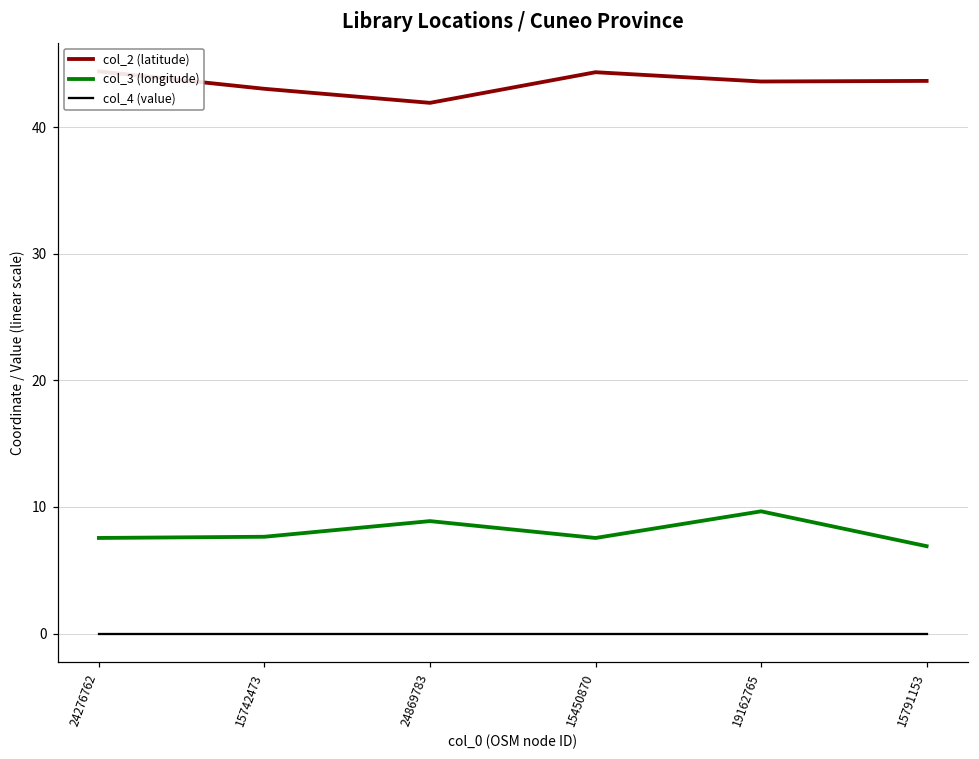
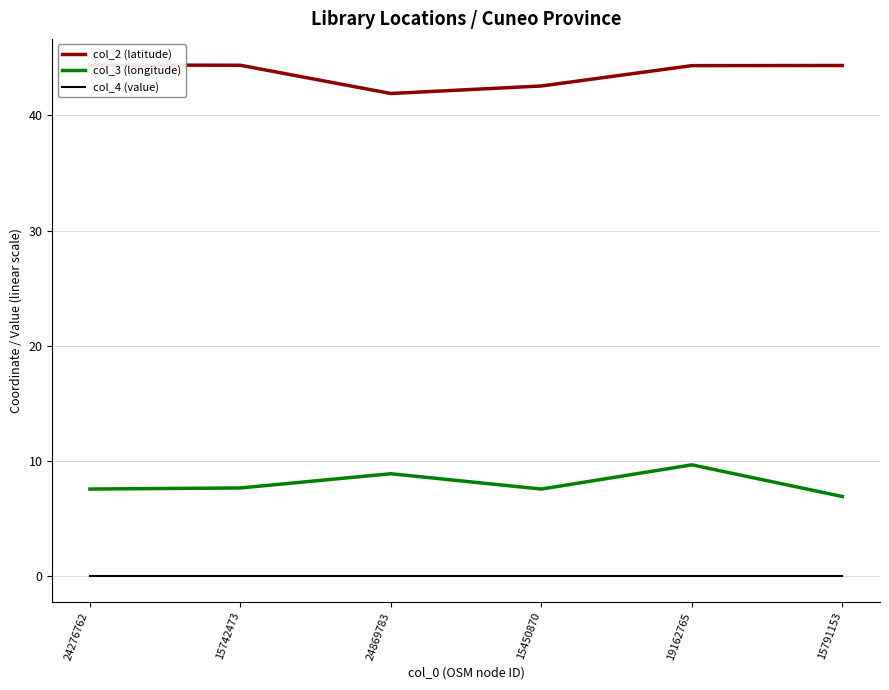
col_2 (latitude), 15742473: 43.0 -> 44.4
col_2 (latitude), 15450870: 44.3 -> 42.6
col_2 (latitude), 19162765: 43.6 -> 44.3
col_2 (latitude), 15791153: 43.6 -> 44.3
